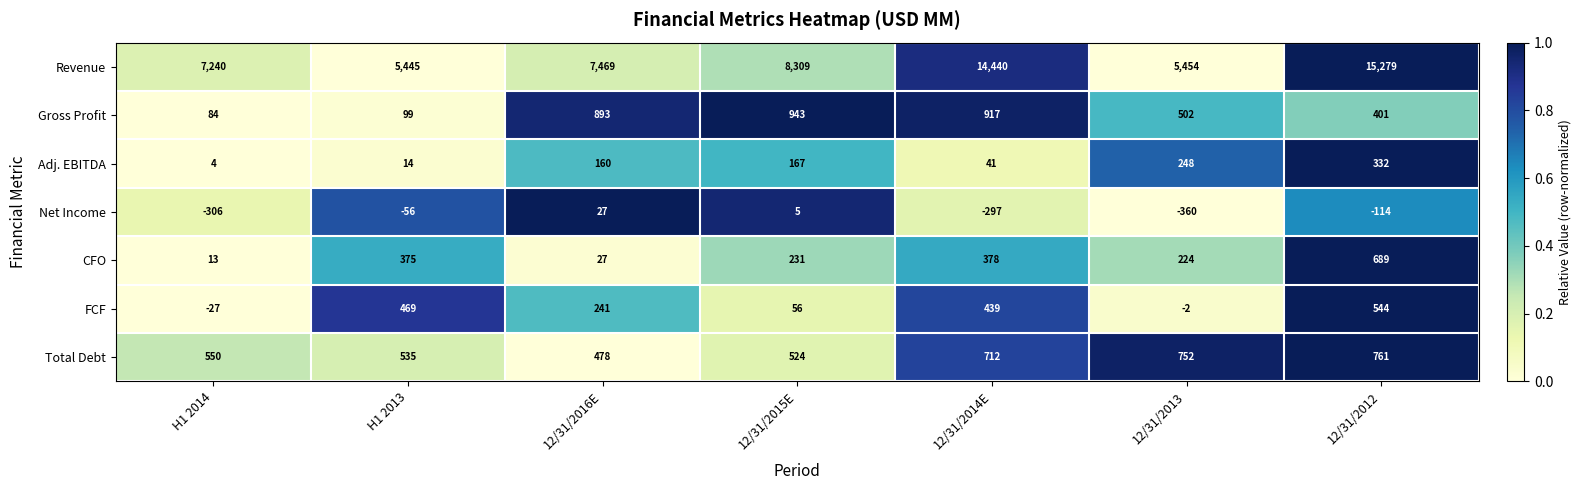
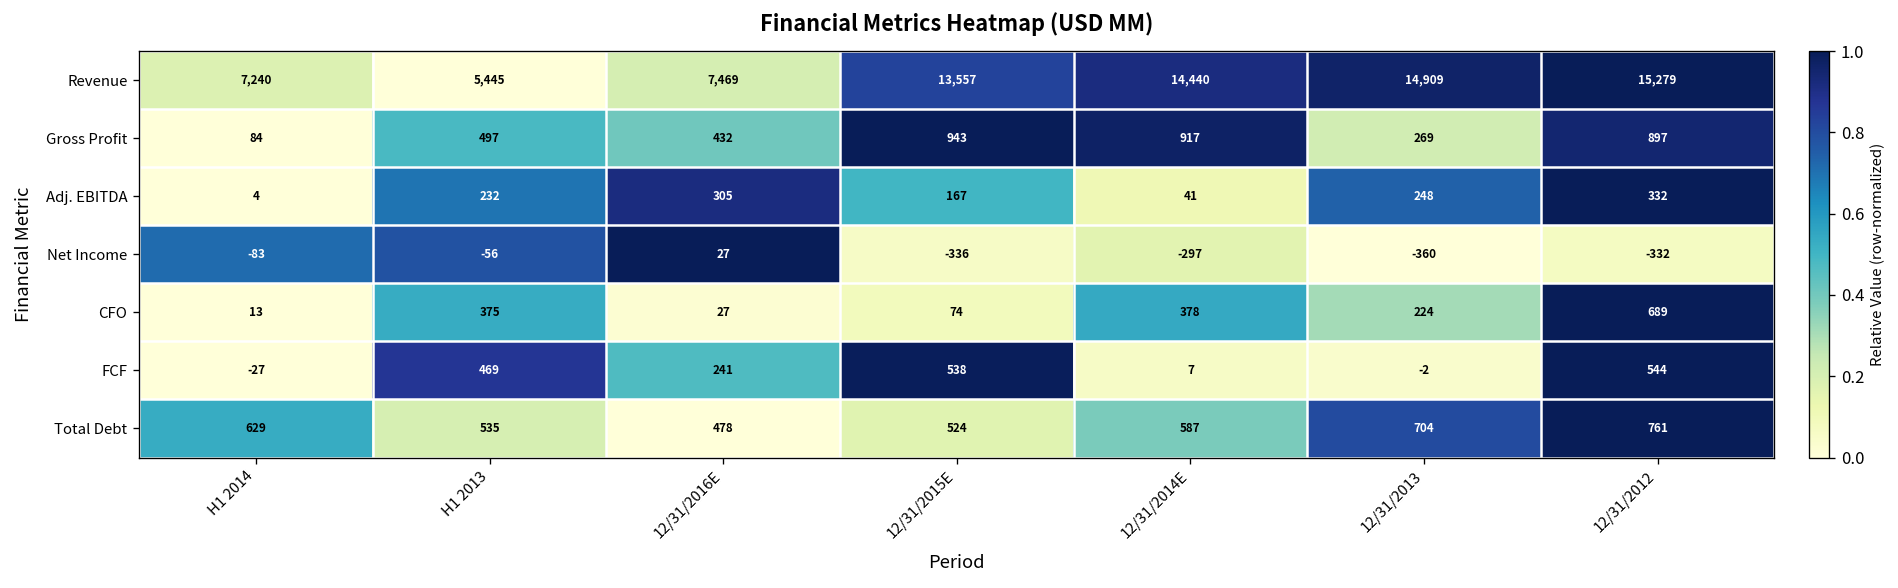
Revenue, 12/31/2015E: 8,309 -> 13,557
Revenue, 12/31/2013: 5,454 -> 14,909
Gross Profit, H1 2013: 99 -> 497
Gross Profit, 12/31/2016E: 893 -> 432
Gross Profit, 12/31/2013: 502 -> 269
Gross Profit, 12/31/2012: 401 -> 897
Adj. EBITDA, H1 2013: 14 -> 232
Adj. EBITDA, 12/31/2016E: 160 -> 305
Net Income, H1 2014: -306 -> -83
Net Income, 12/31/2015E: 5 -> -336
Net Income, 12/31/2012: -114 -> -332
CFO, 12/31/2015E: 231 -> 74
FCF, 12/31/2015E: 56 -> 538
FCF, 12/31/2014E: 439 -> 7
Total Debt, H1 2014: 550 -> 629
Total Debt, 12/31/2014E: 712 -> 587
Total Debt, 12/31/2013: 752 -> 704
